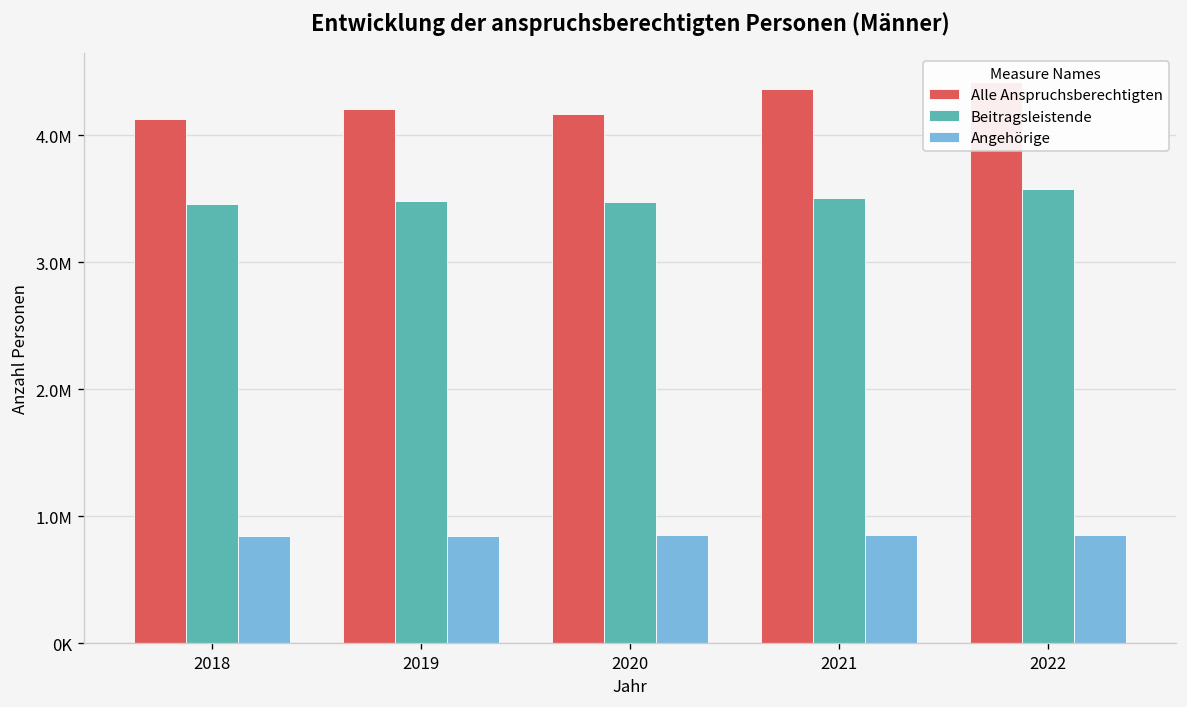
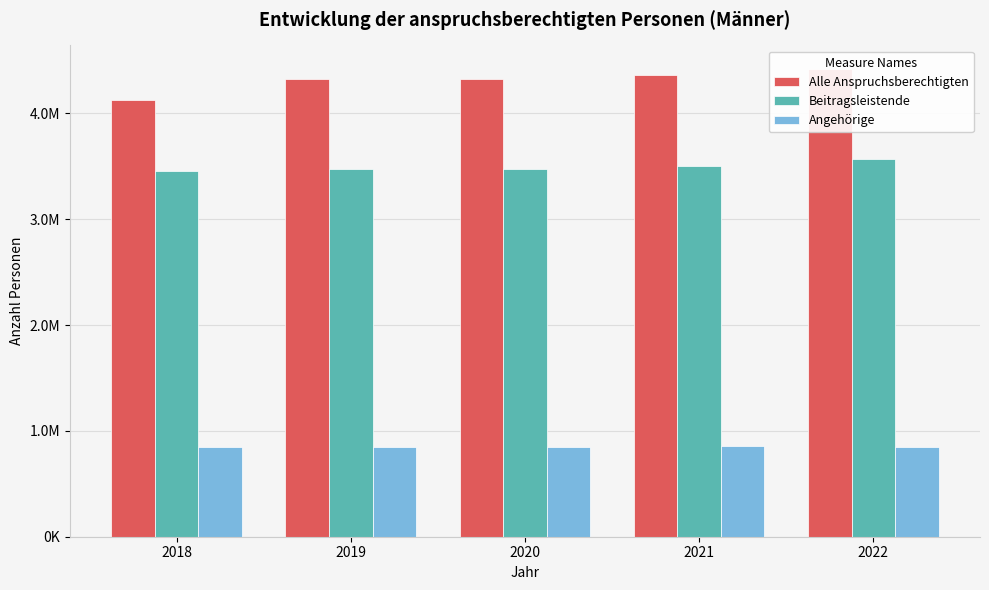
Alle Anspruchsberechtigten, 2019: 4200000 -> 4320000
Alle Anspruchsberechtigten, 2020: 4170000 -> 4330000
